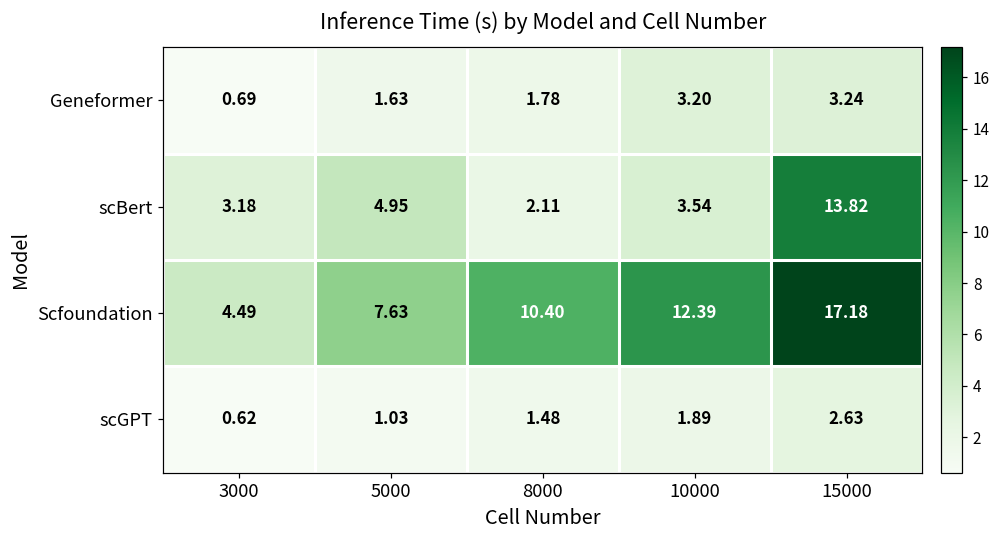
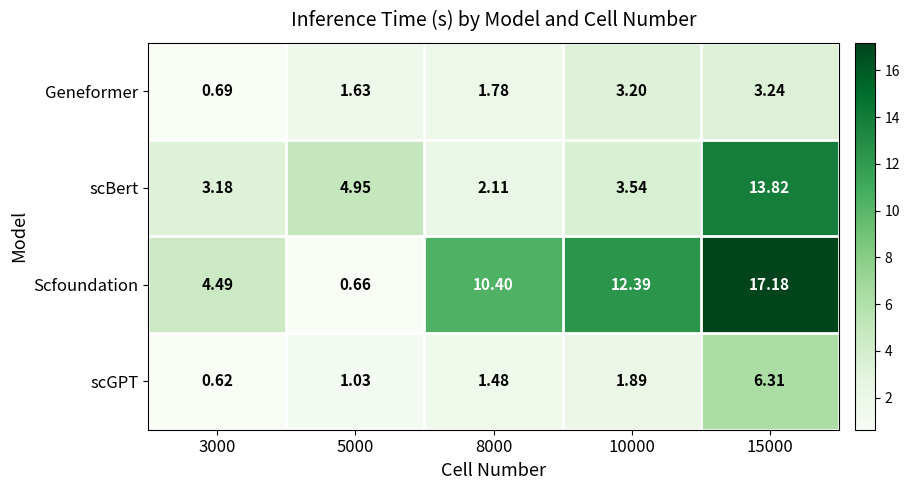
Scfoundation, 5000: 7.63 -> 0.66
scGPT, 15000: 2.63 -> 6.31
